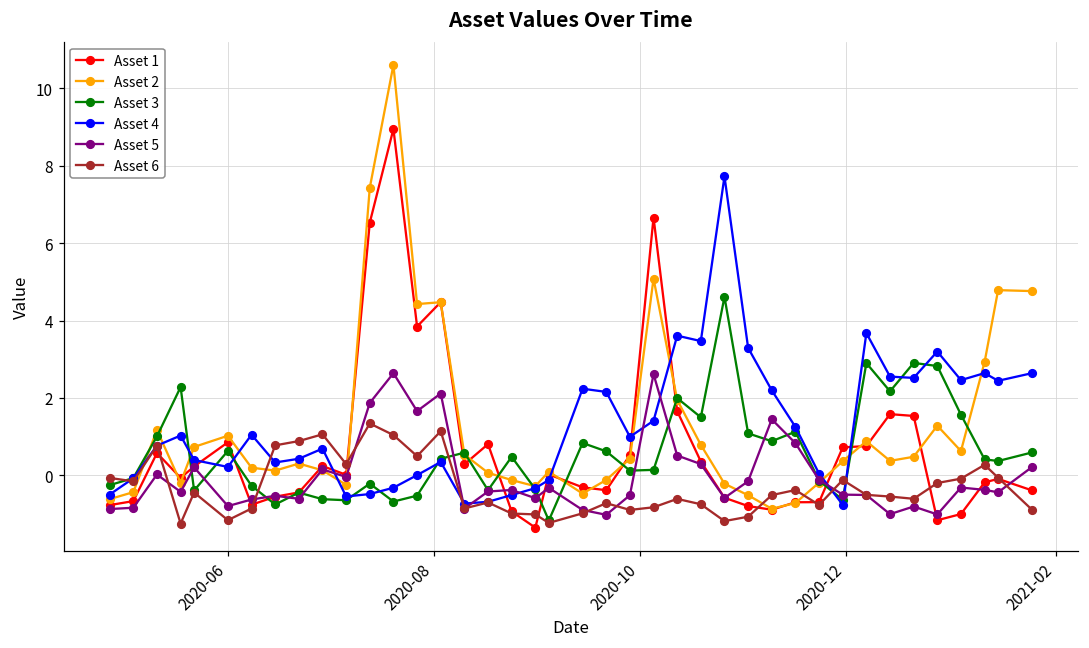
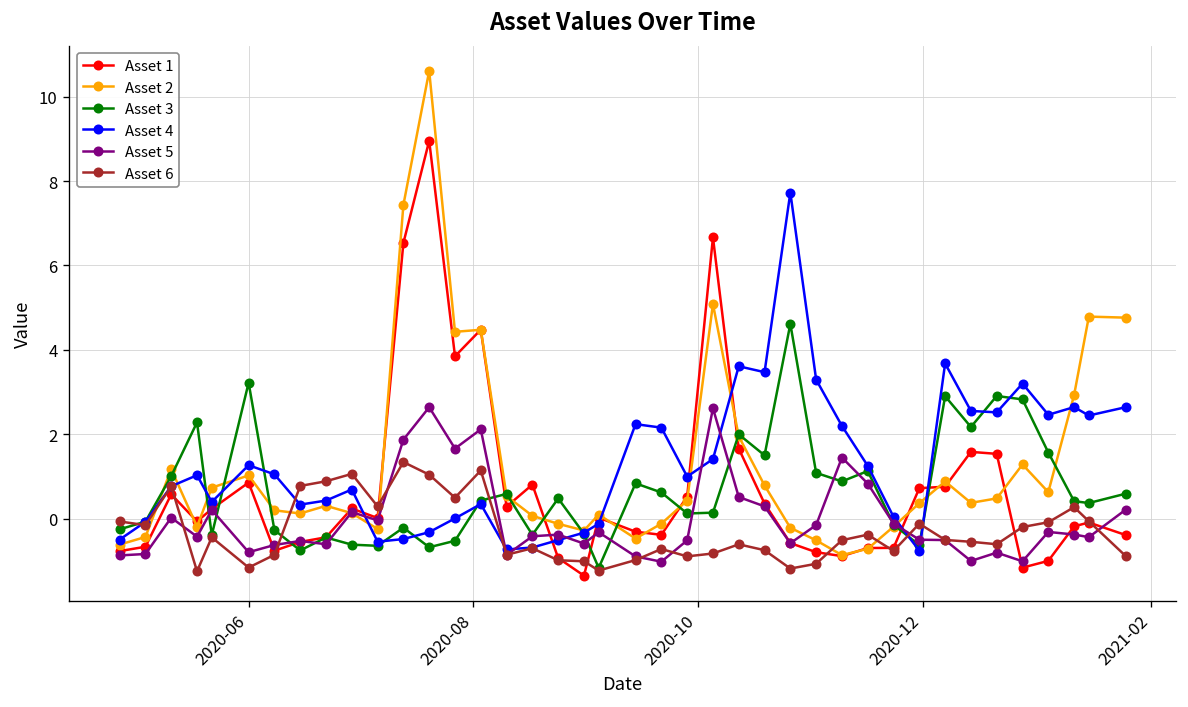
Asset 3, 2020-06: 0.6 -> 3.2
Asset 4, 2020-06: 0.2 -> 1.3
